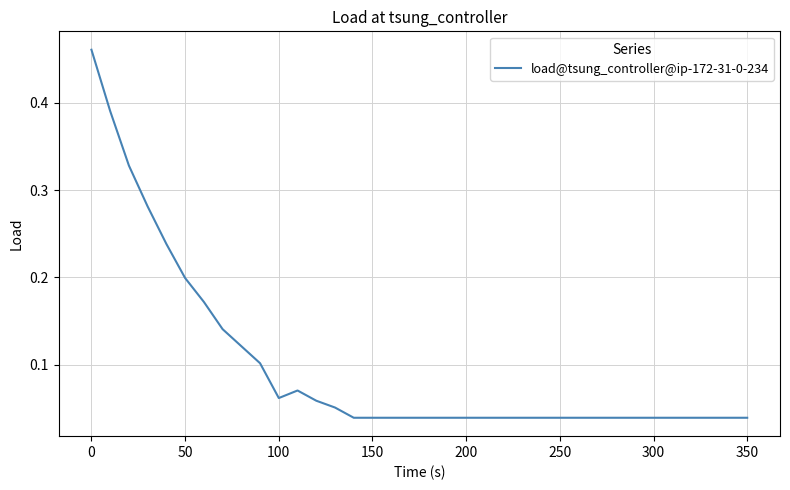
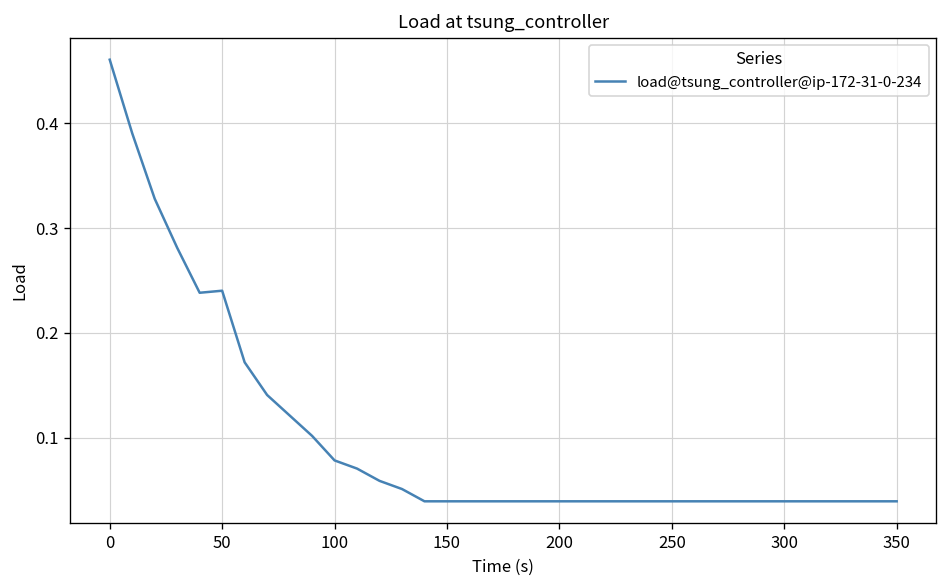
50: 0.20 -> 0.24
100: 0.06 -> 0.08
